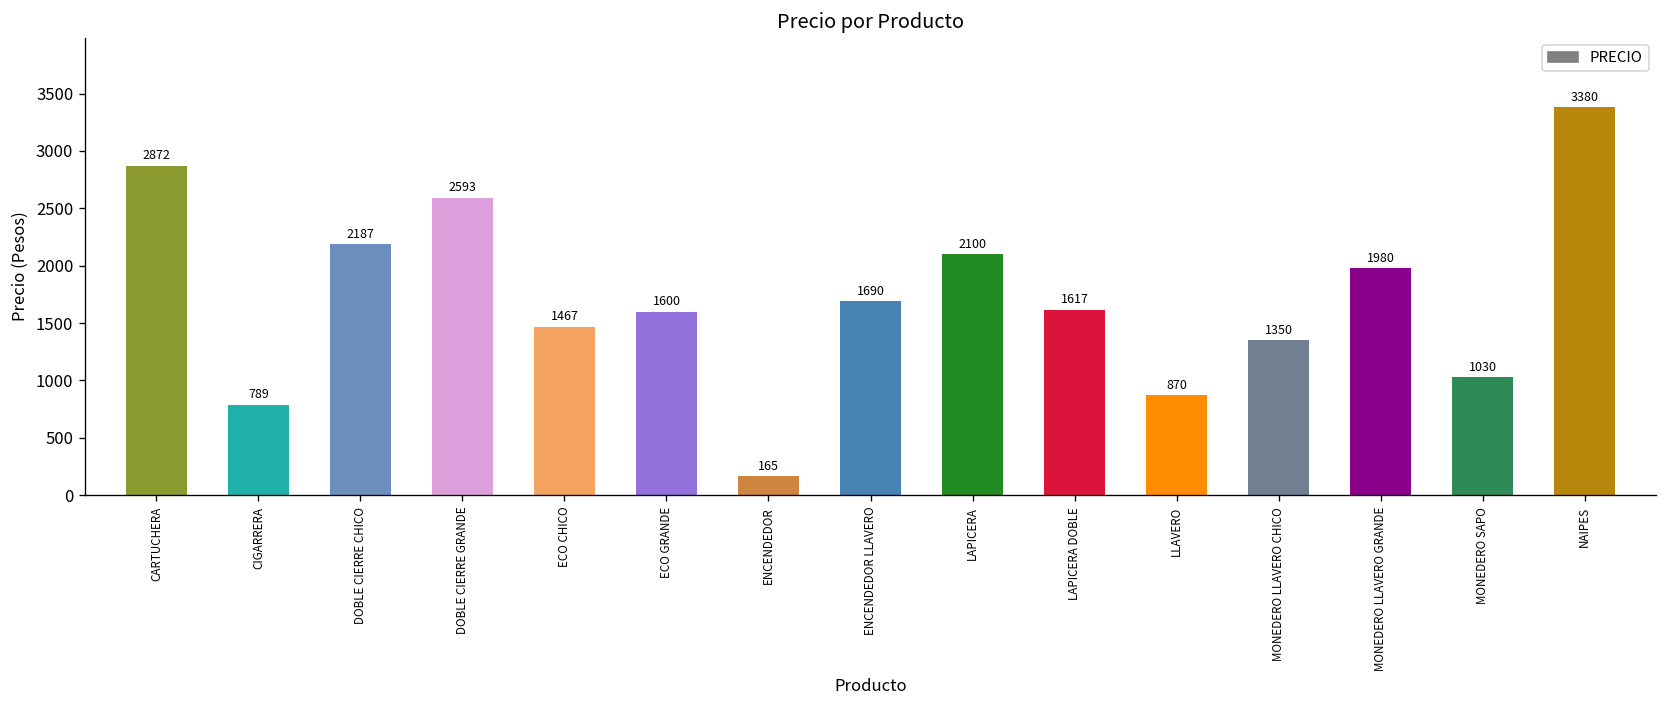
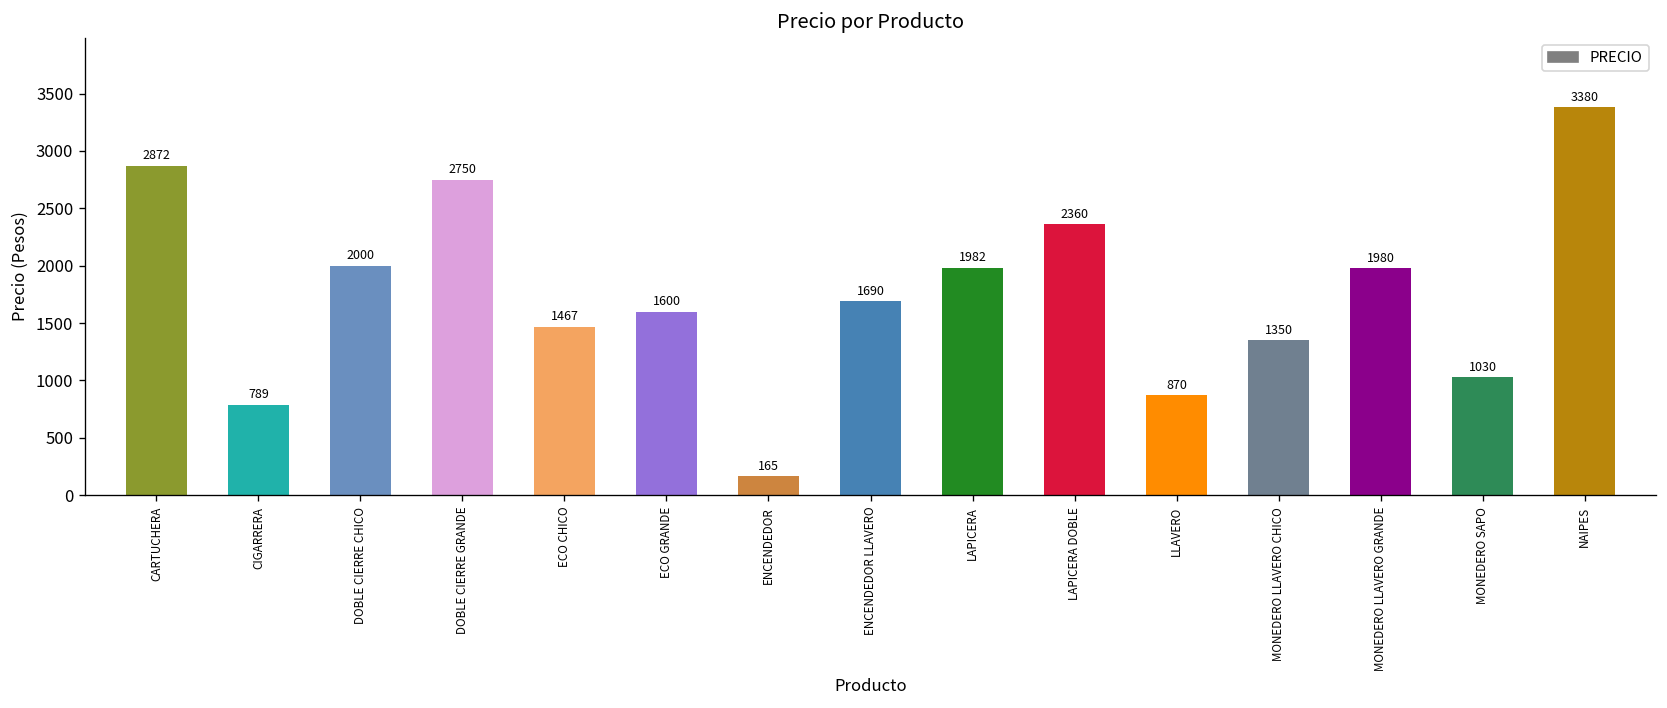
DOBLE CIERRE CHICO: 2187 -> 2000
DOBLE CIERRE GRANDE: 2593 -> 2750
LAPICERA: 2100 -> 1982
LAPICERA DOBLE: 1617 -> 2360
